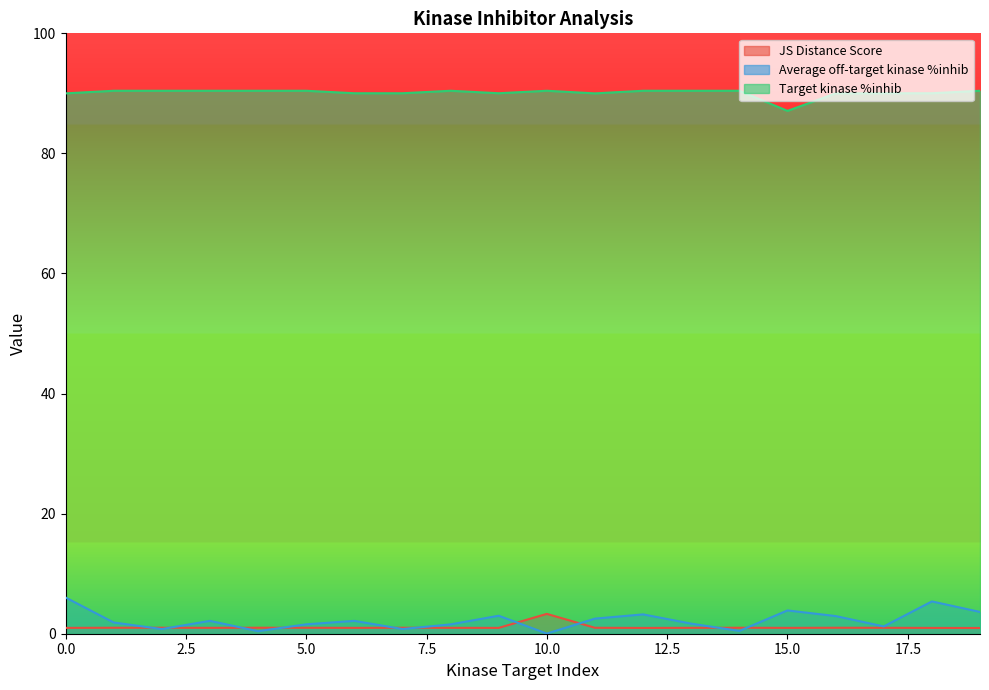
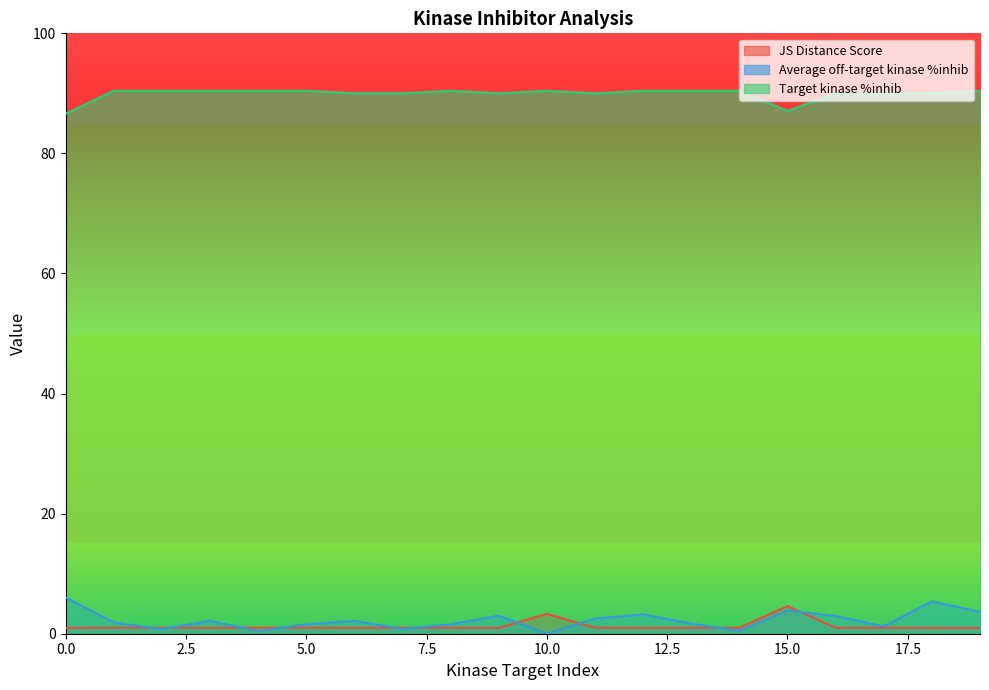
Target kinase %inhib, 0.0: 90 -> 87
JS Distance Score, 15.0: 1 -> 5
